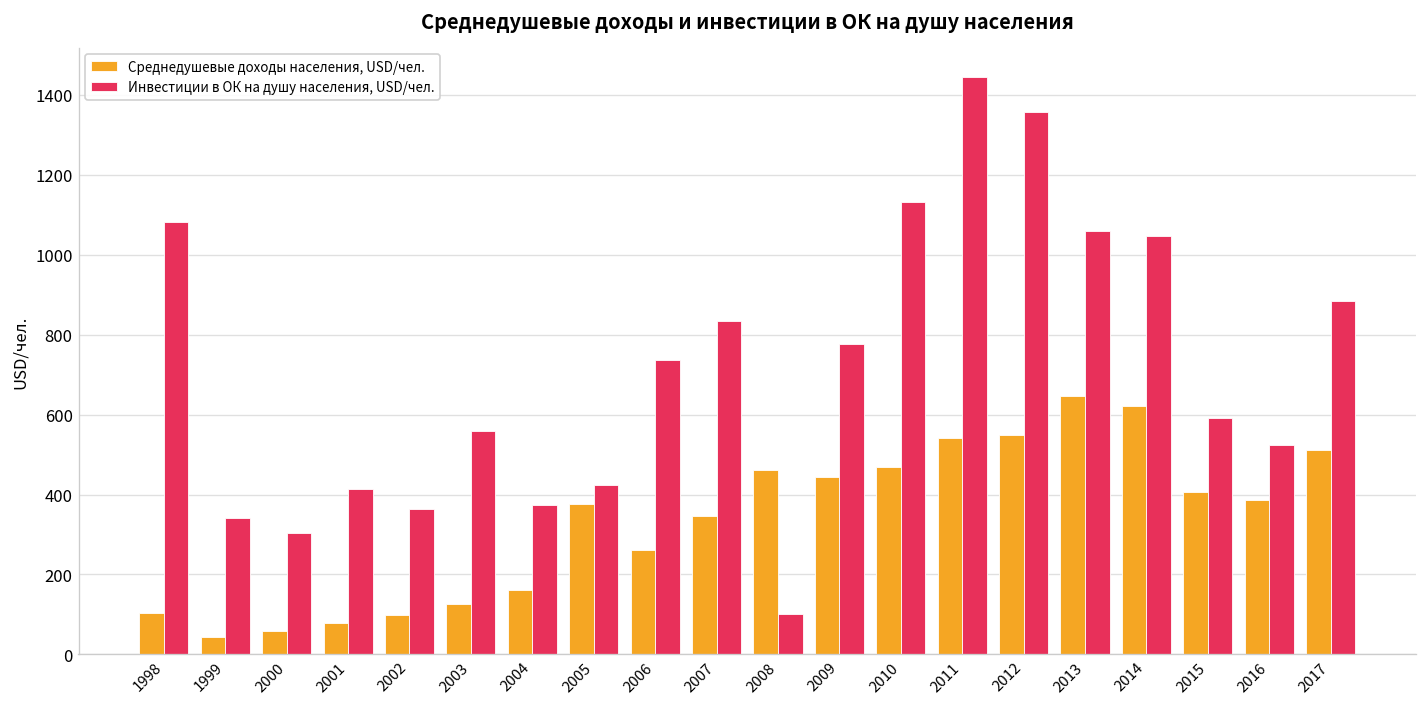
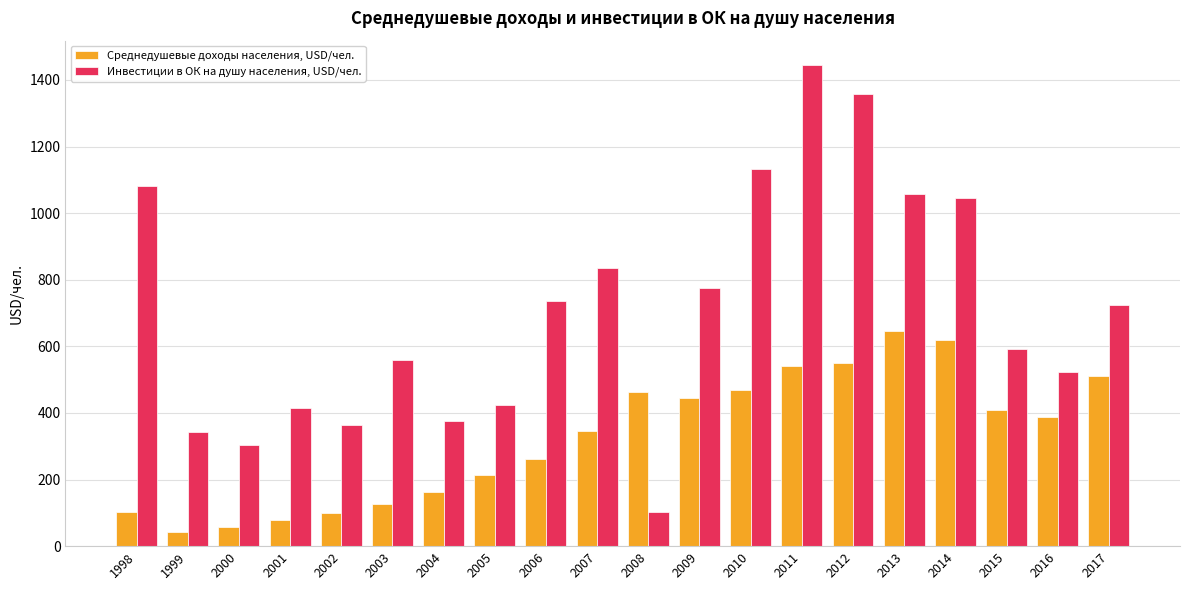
Среднедушевые доходы населения, USD/чел., 2005: 380 -> 210
Инвестиции в ОК на душу населения, USD/чел., 2017: 880 -> 720
